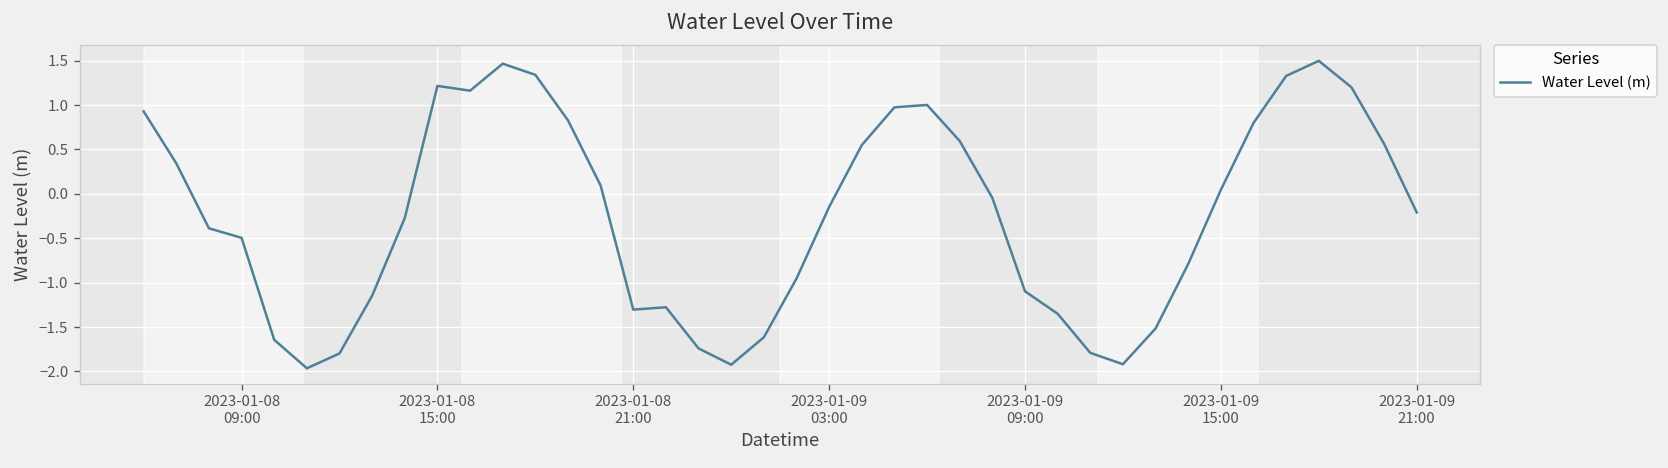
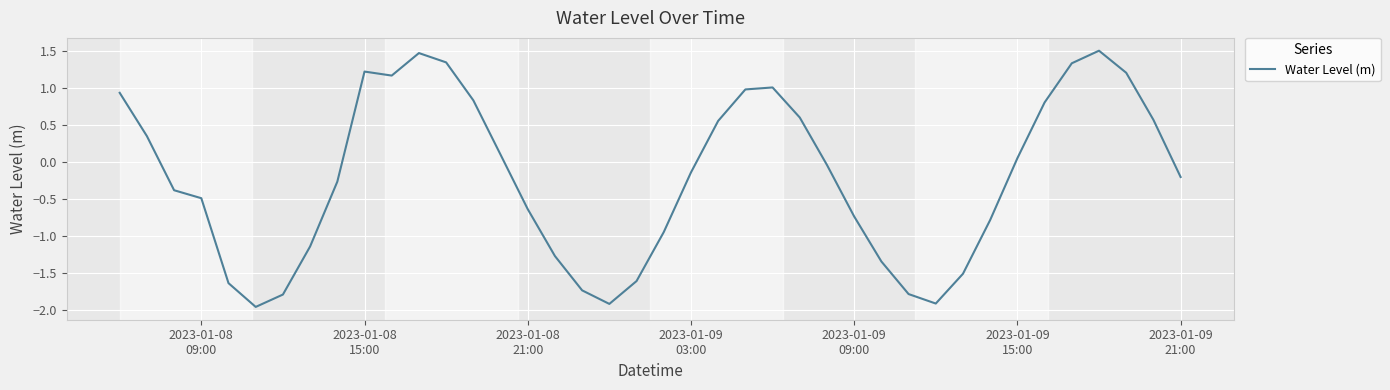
2023-01-08 21:00: -1.3 -> -0.6
2023-01-09 09:00: -1.1 -> -0.7
